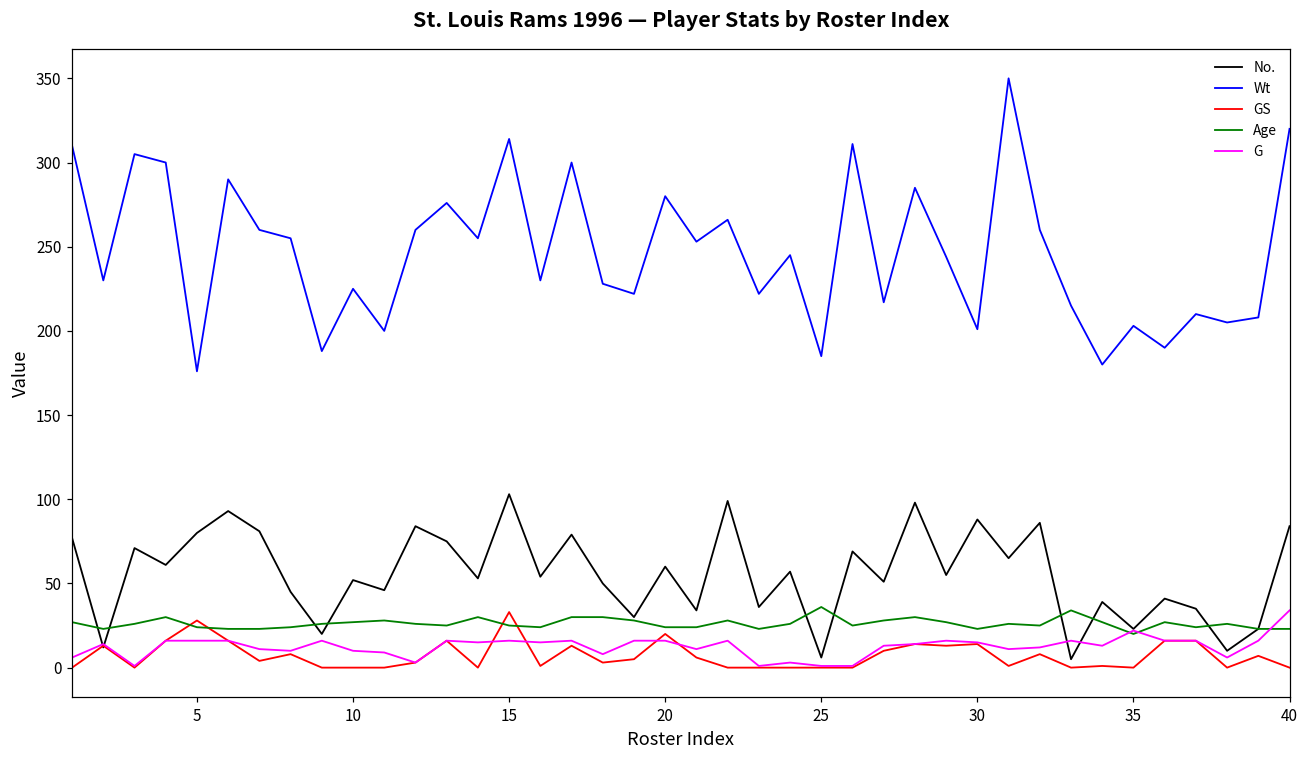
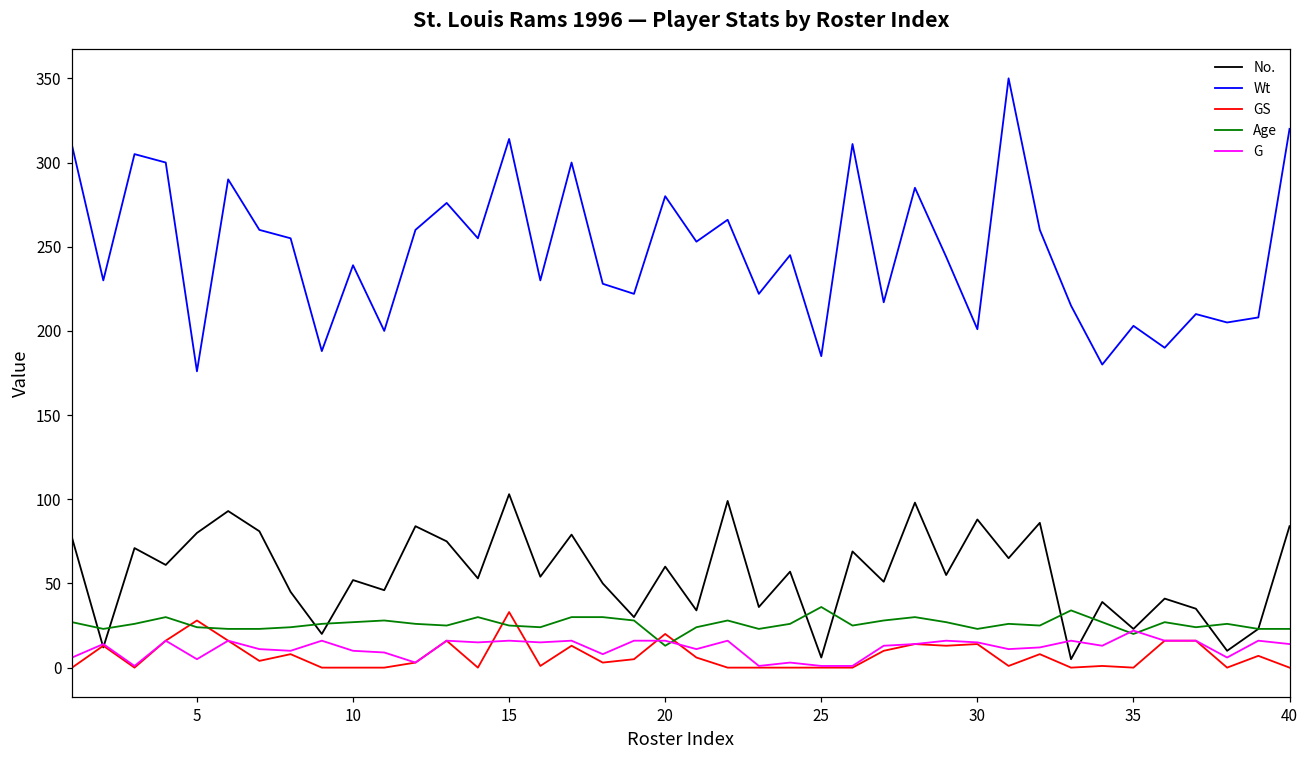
G, 5: 16 -> 5
Wt, 10: 225 -> 239
Age, 20: 24 -> 13
G, 40: 34 -> 14
